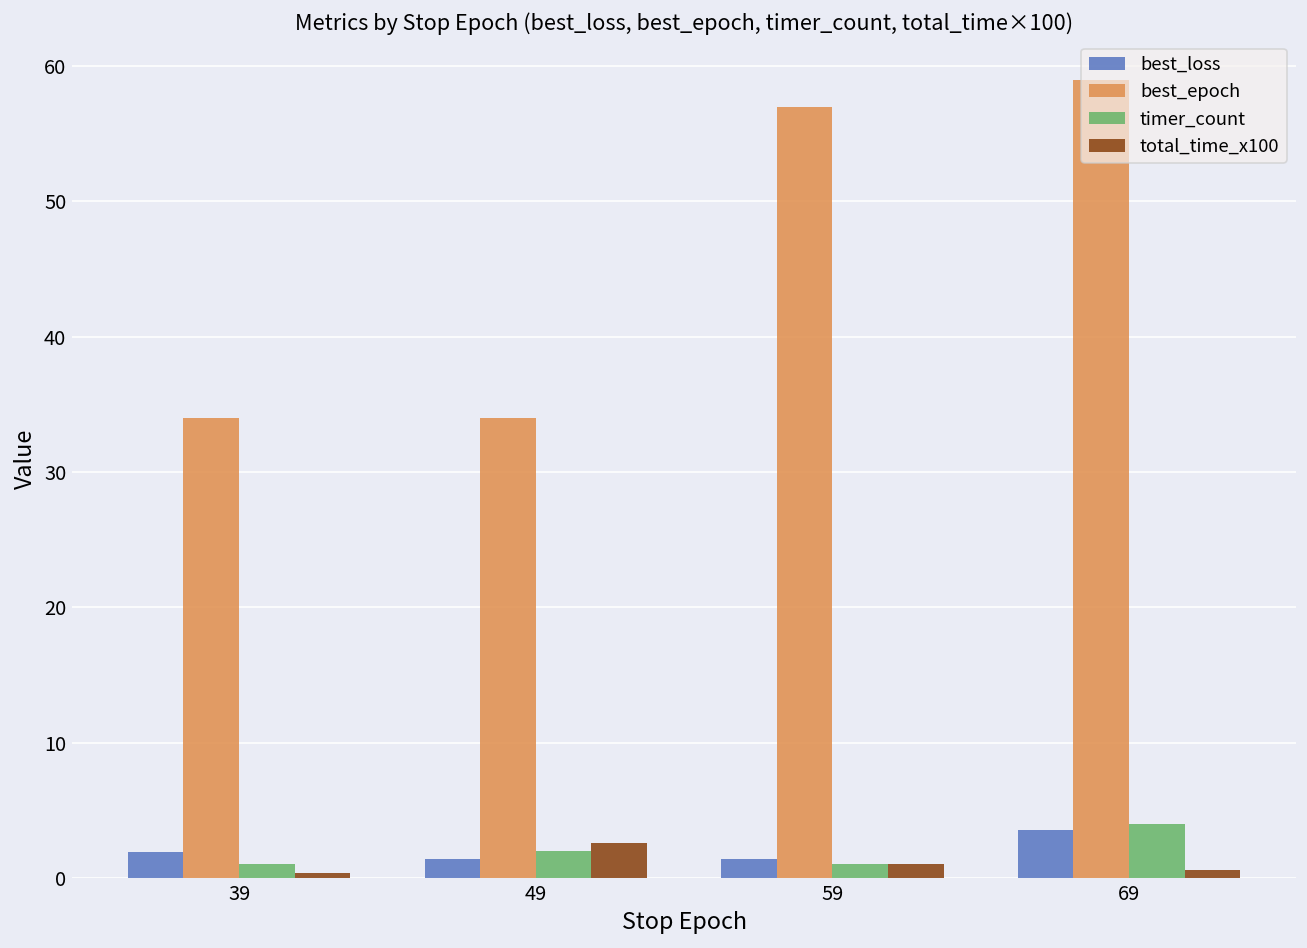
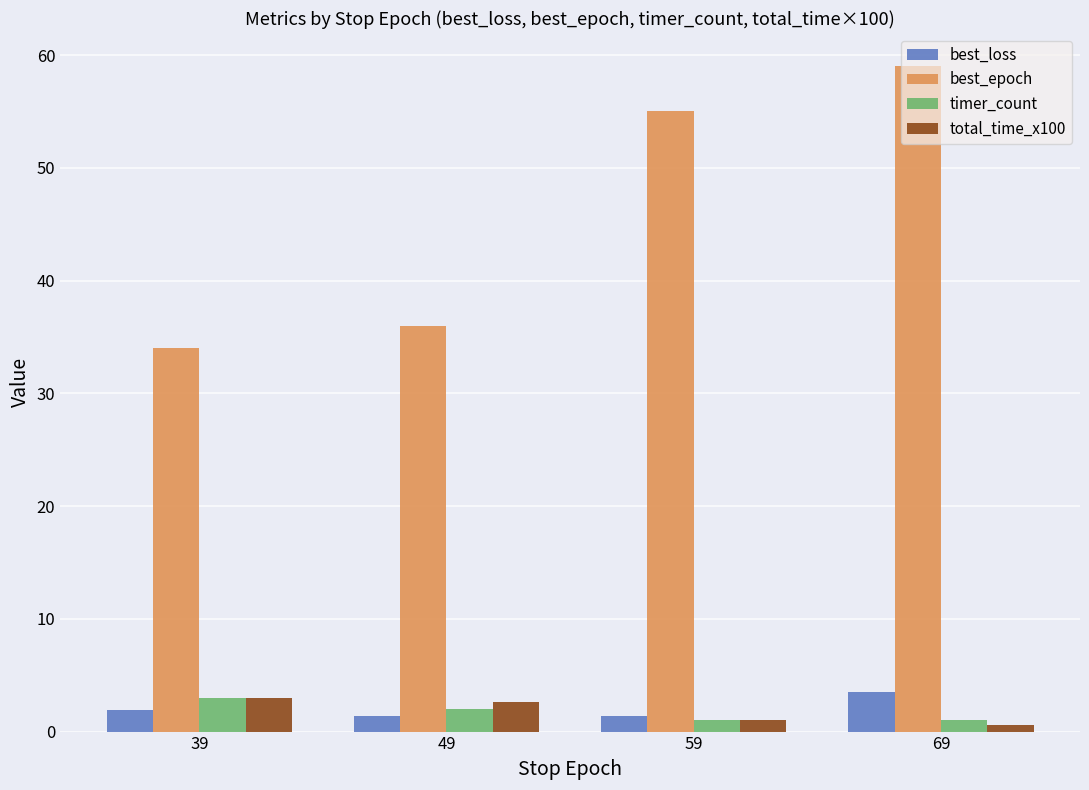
timer_count, 39: 1 -> 3
total_time_x100, 39: 0.4 -> 3.0
best_epoch, 49: 34 -> 36
best_epoch, 59: 57 -> 55
timer_count, 69: 4 -> 1
